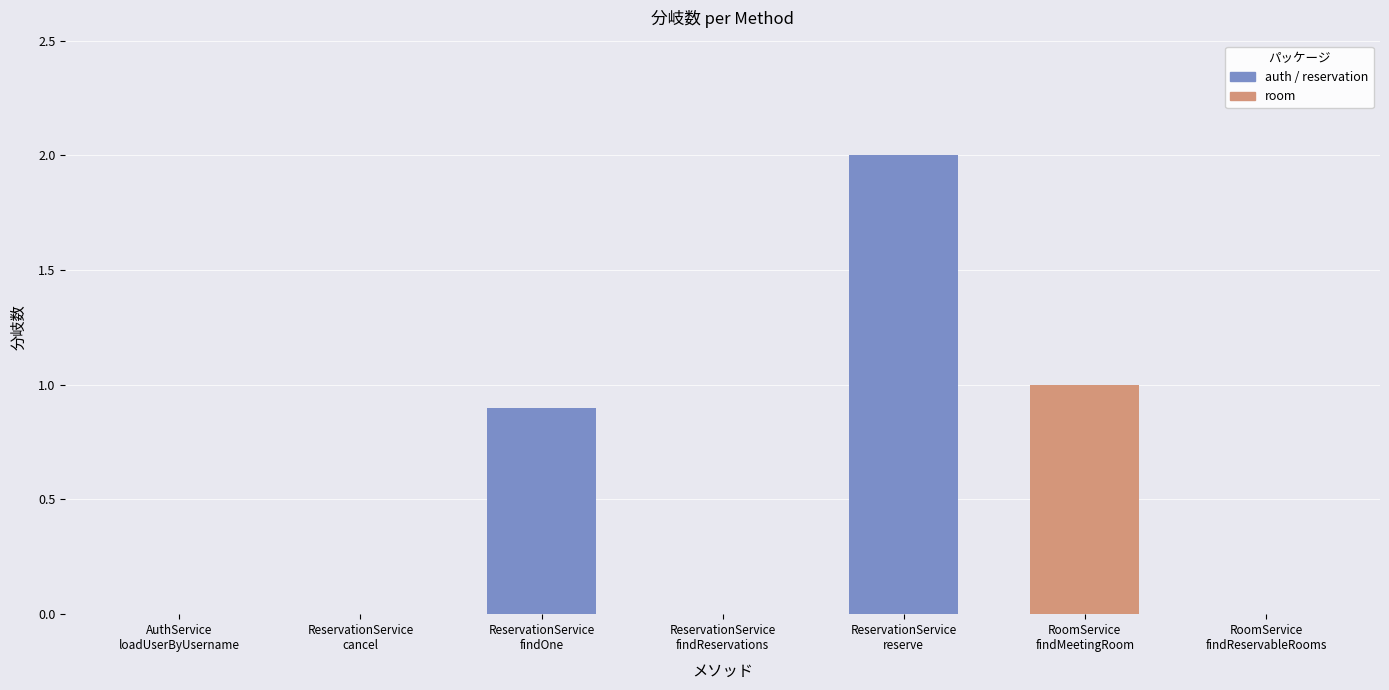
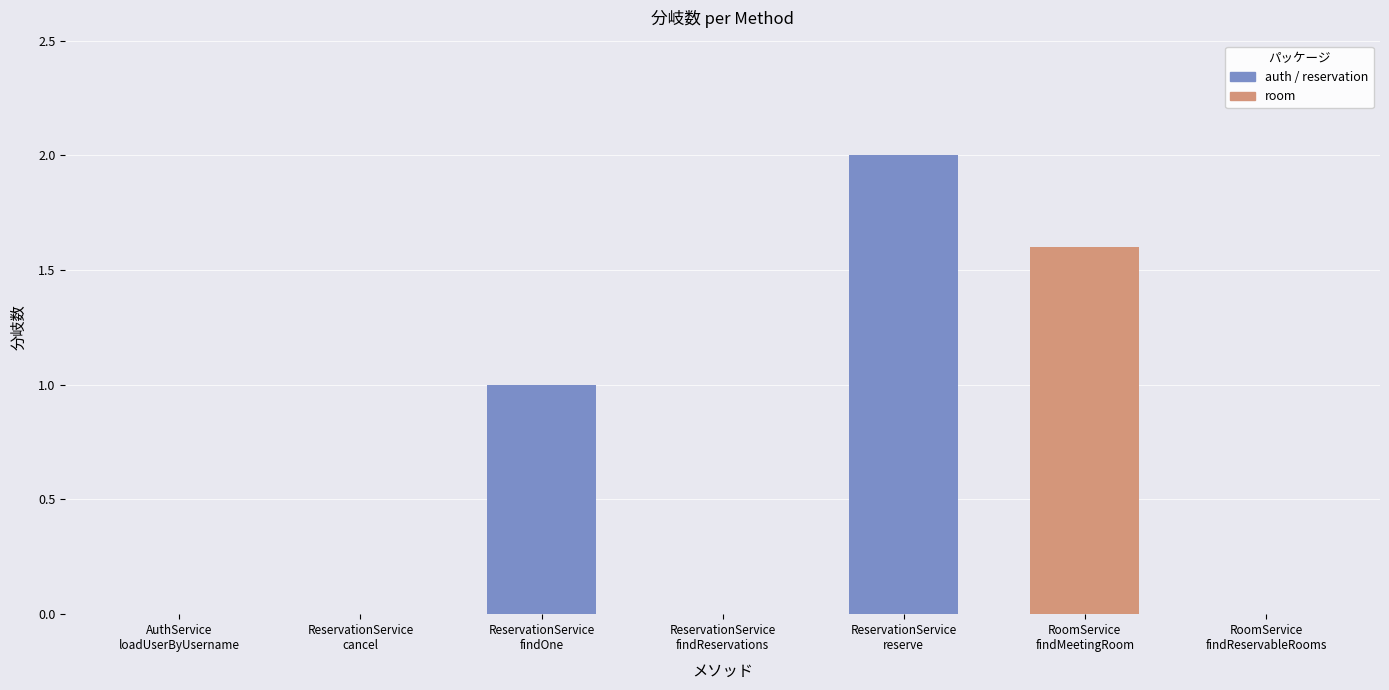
ReservationService findOne: 0.9 -> 1.0
RoomService findMeetingRoom: 1.0 -> 1.6
